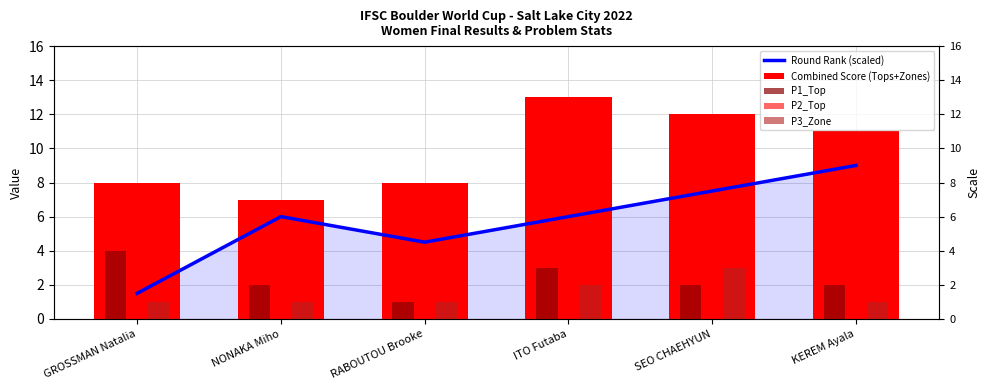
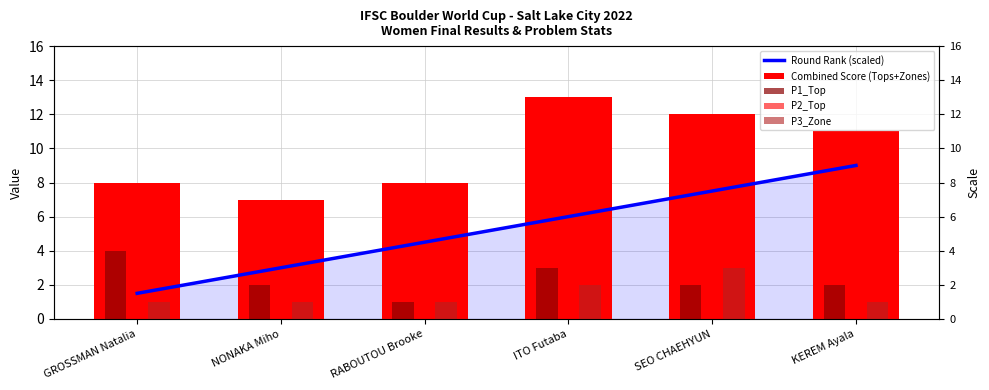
Round Rank (scaled), NONAKA Miho: 6.0 -> 3.0
